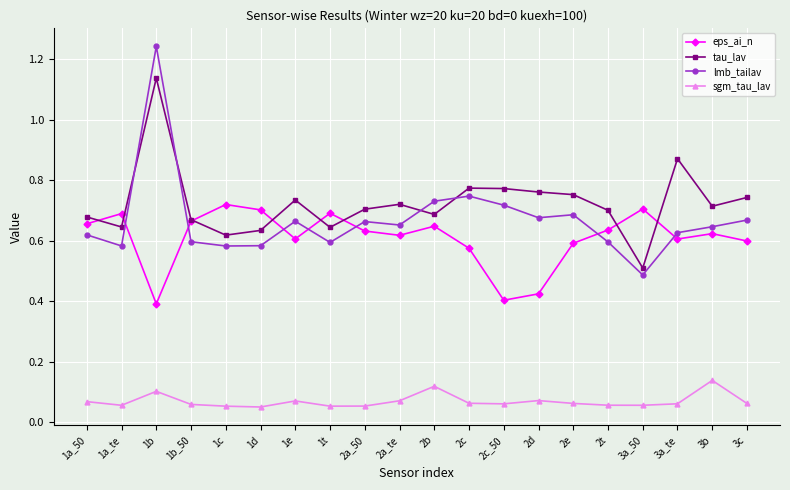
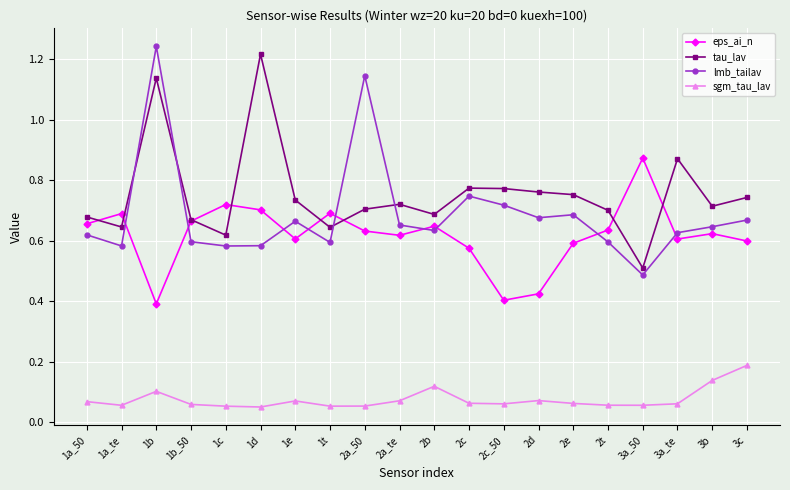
tau_lav, 1d: 0.63 -> 1.22
lmb_tailav, 2a_50: 0.66 -> 1.15
lmb_tailav, 2b: 0.73 -> 0.63
eps_ai_n, 3a_50: 0.70 -> 0.87
sgm_tau_lav, 3c: 0.06 -> 0.19
